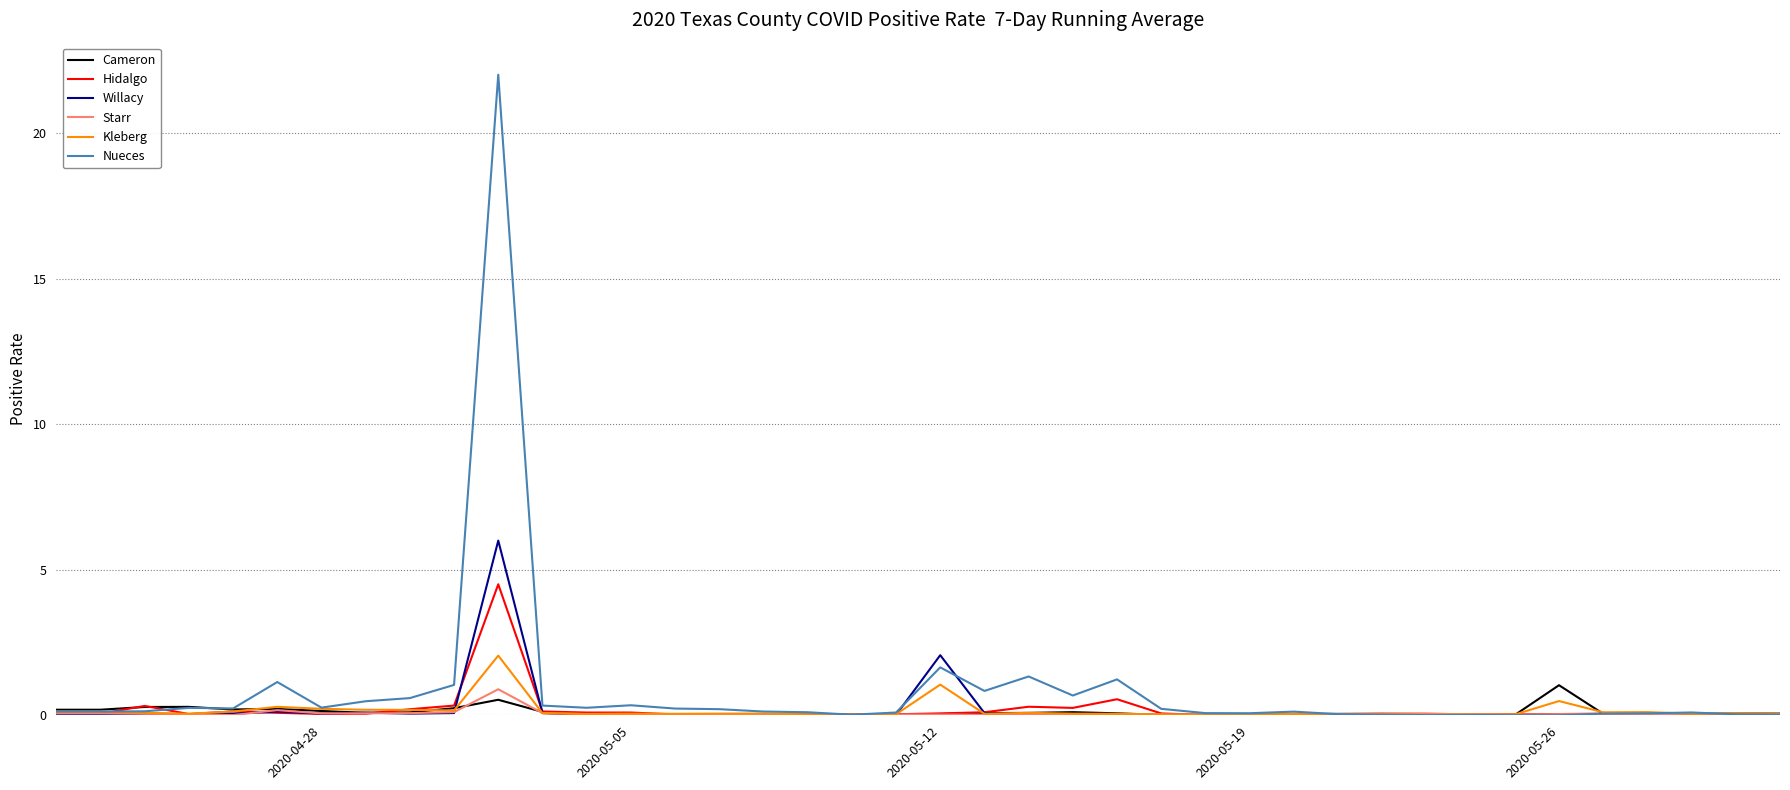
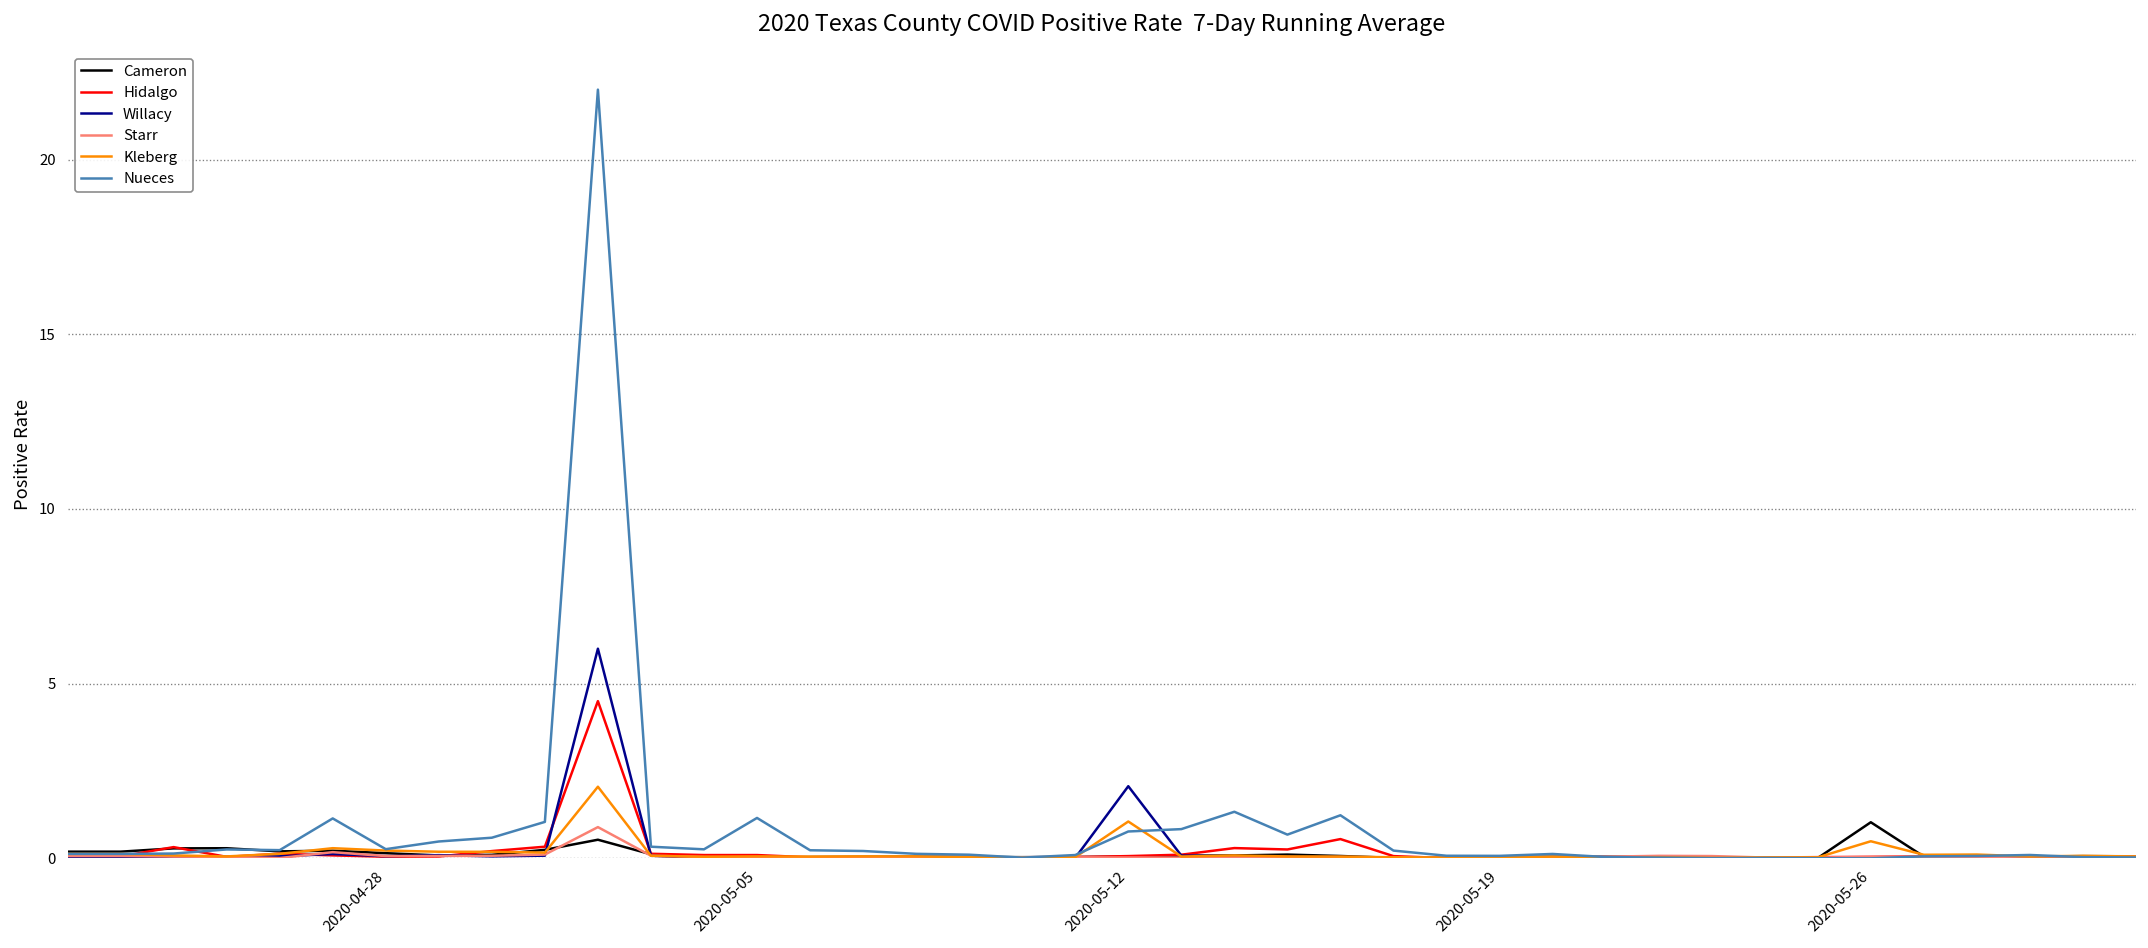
Nueces, 2020-05-05: 0.3 -> 1.2
Nueces, 2020-05-12: 1.6 -> 0.8
